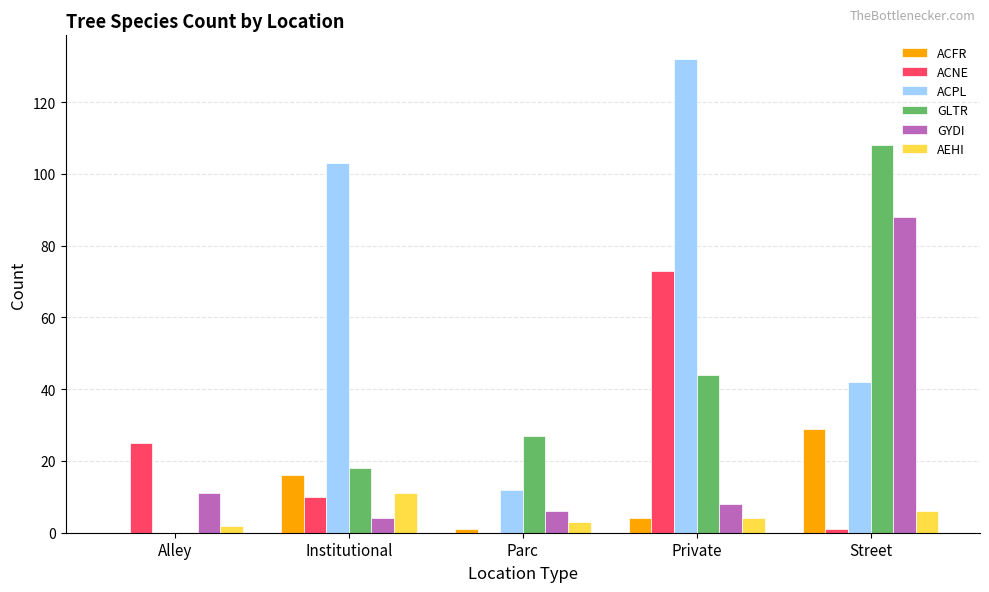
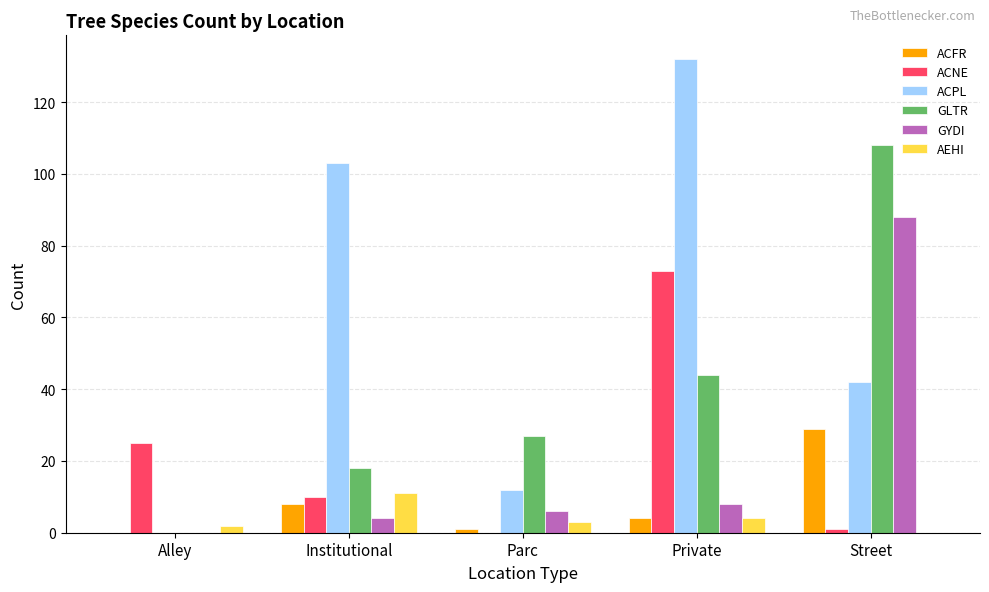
GYDI, Alley: 11 -> 0
ACFR, Institutional: 16 -> 8
AEHI, Street: 6 -> 0
